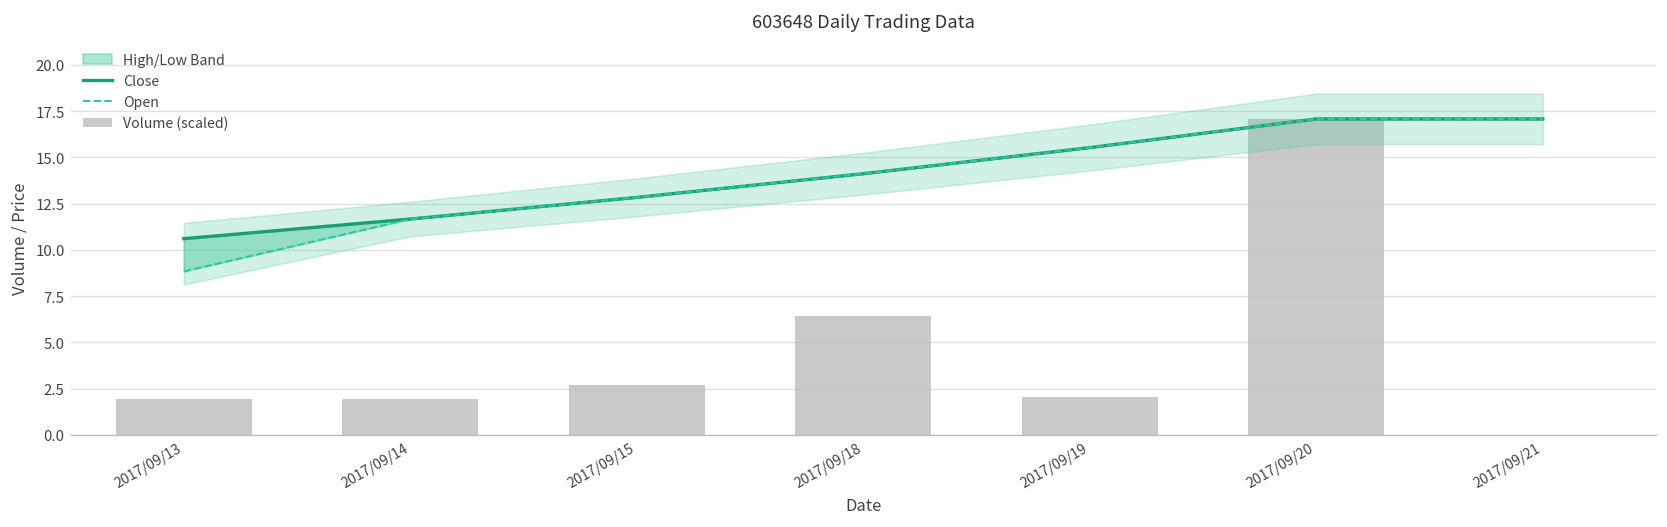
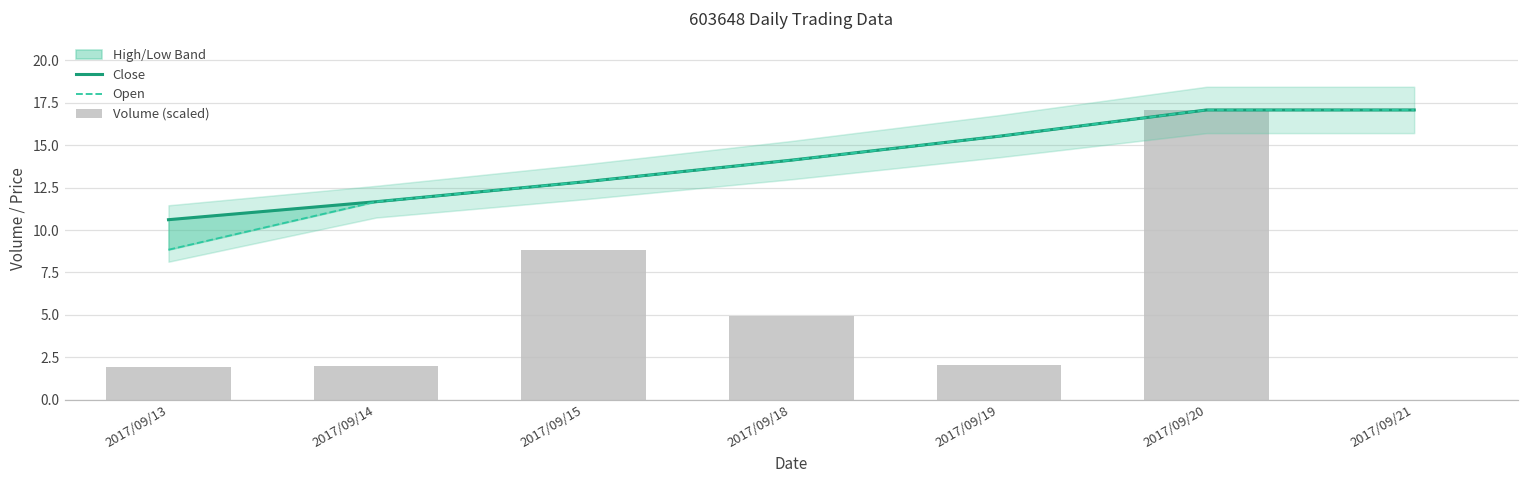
Volume (scaled), 2017/09/15: 2.7 -> 8.8
Volume (scaled), 2017/09/18: 6.4 -> 4.9
